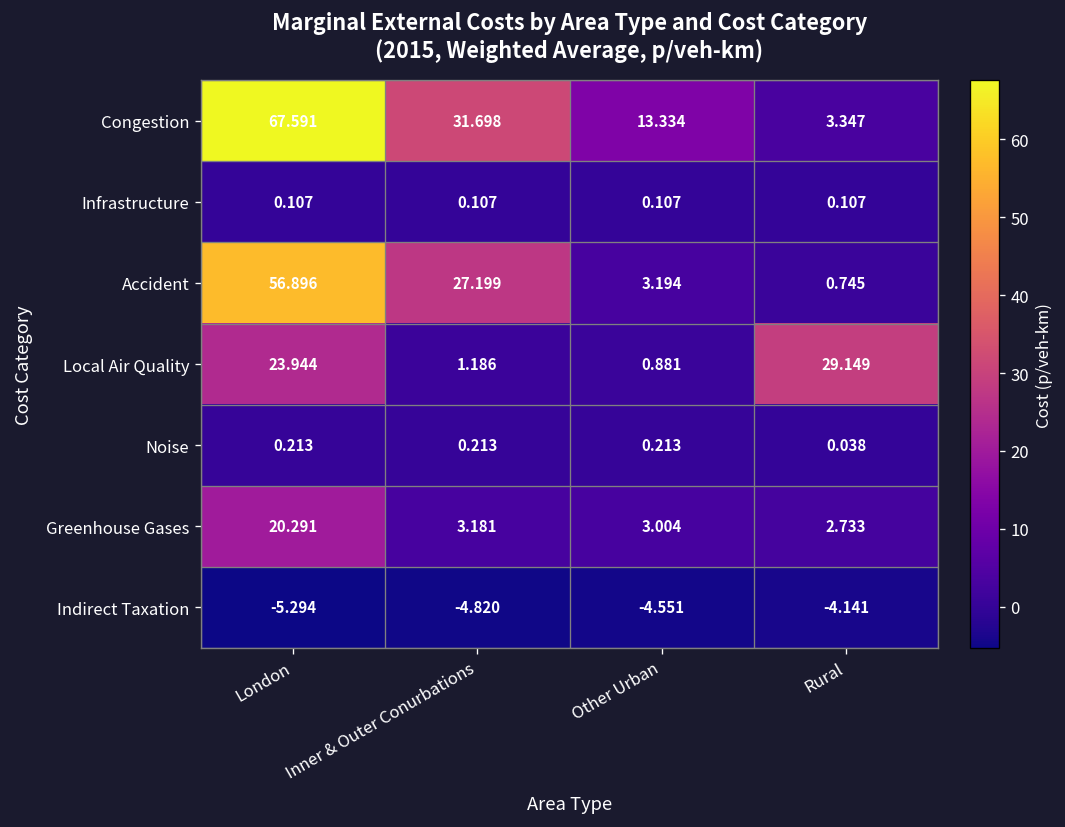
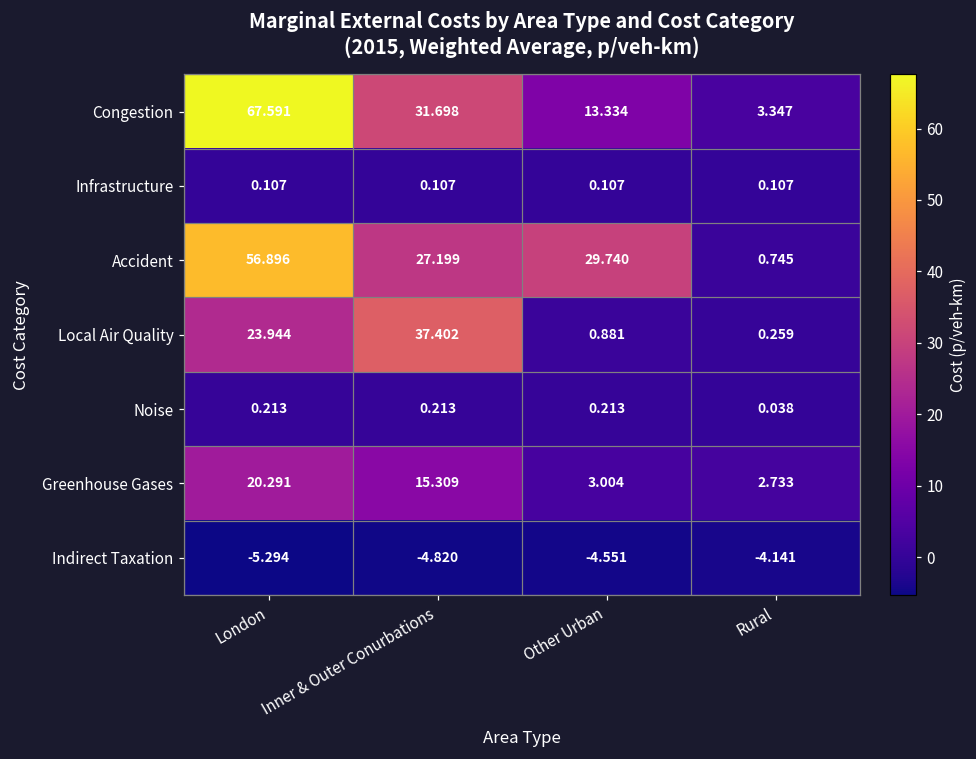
Accident, Other Urban: 3.194 -> 29.740
Local Air Quality, Inner & Outer Conurbations: 1.186 -> 37.402
Local Air Quality, Rural: 29.149 -> 0.259
Greenhouse Gases, Inner & Outer Conurbations: 3.181 -> 15.309
